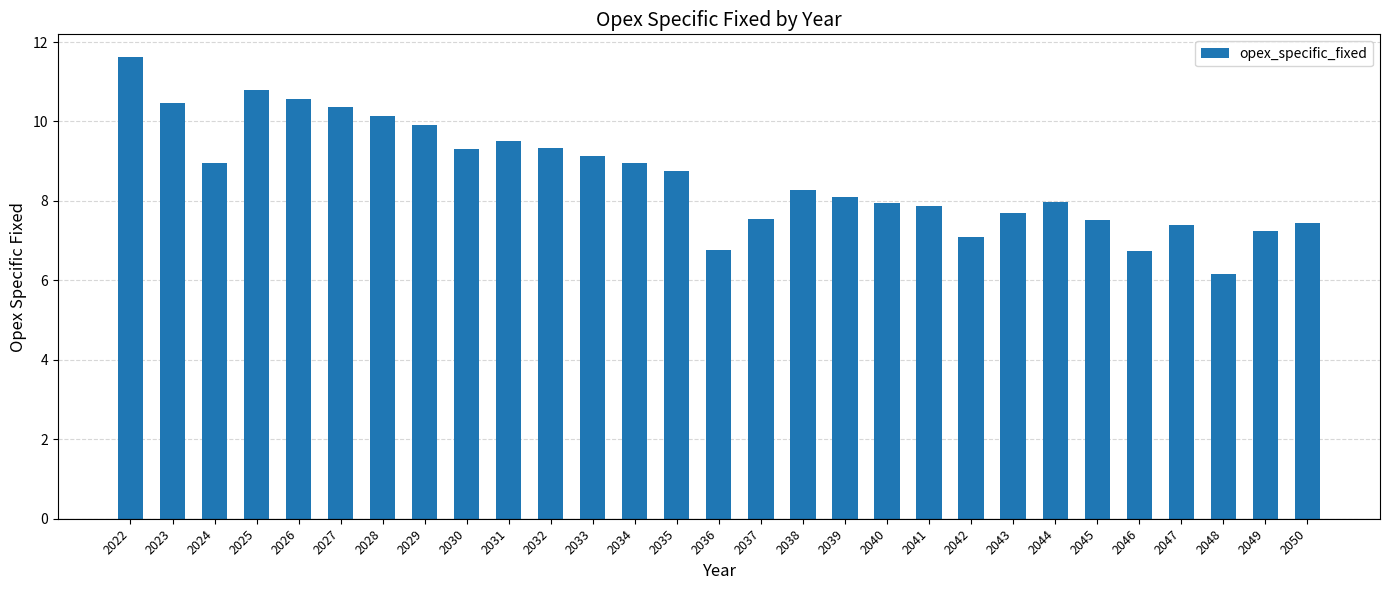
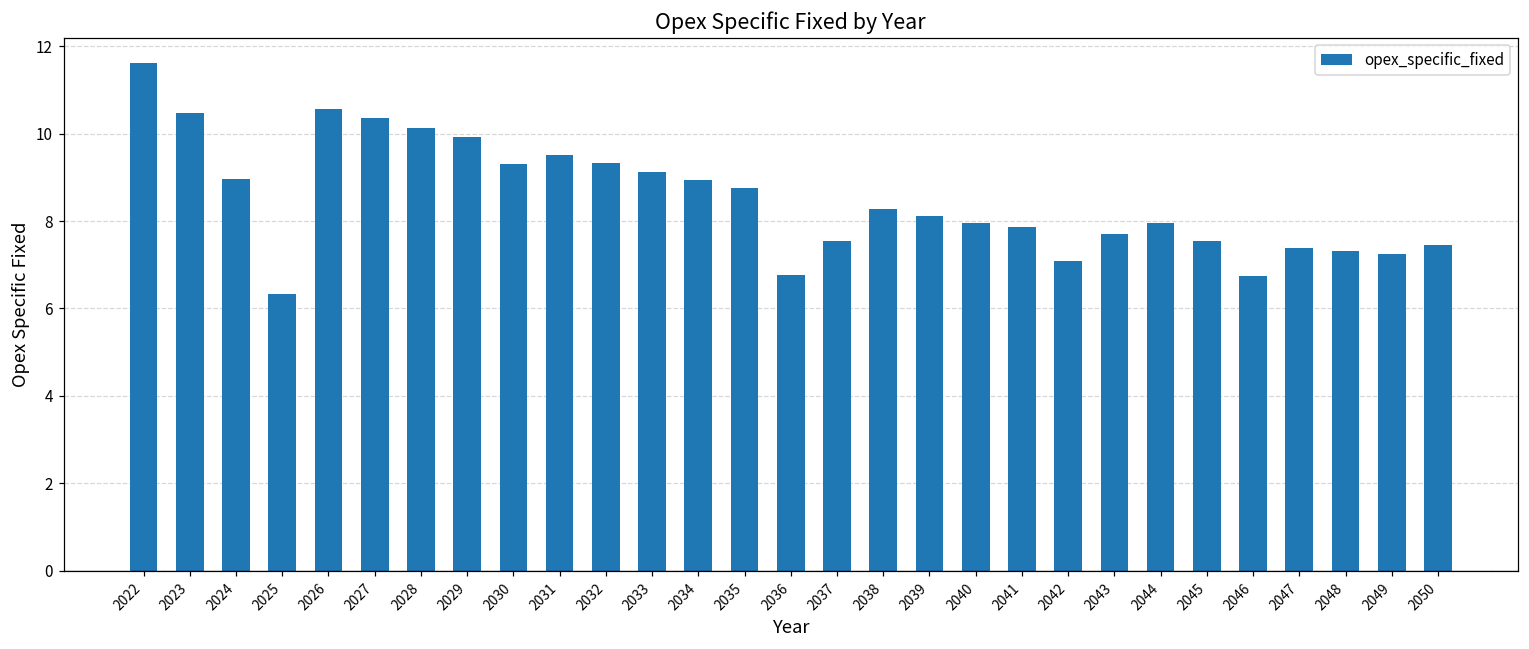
2025: 10.8 -> 6.3
2048: 6.2 -> 7.3
